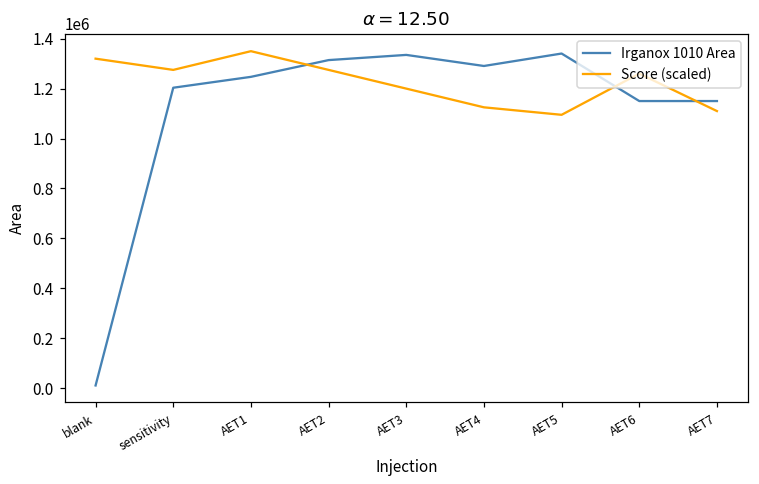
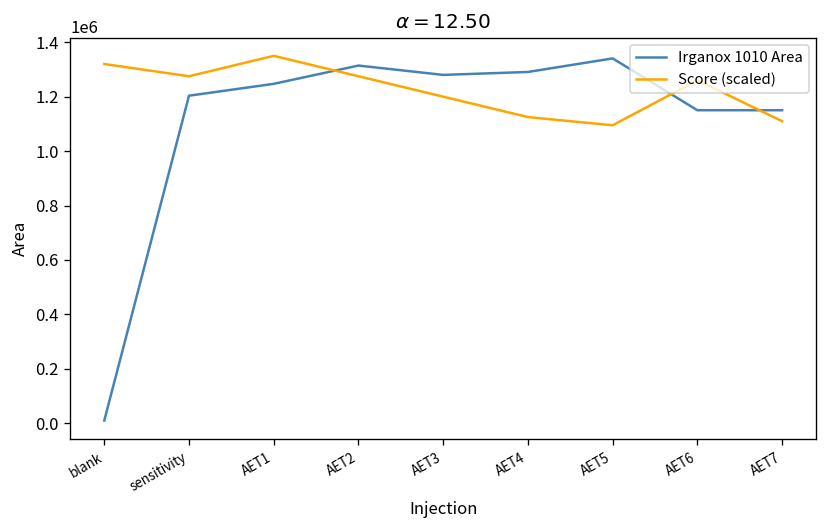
Irganox 1010 Area, AET3: 1340000 -> 1280000
